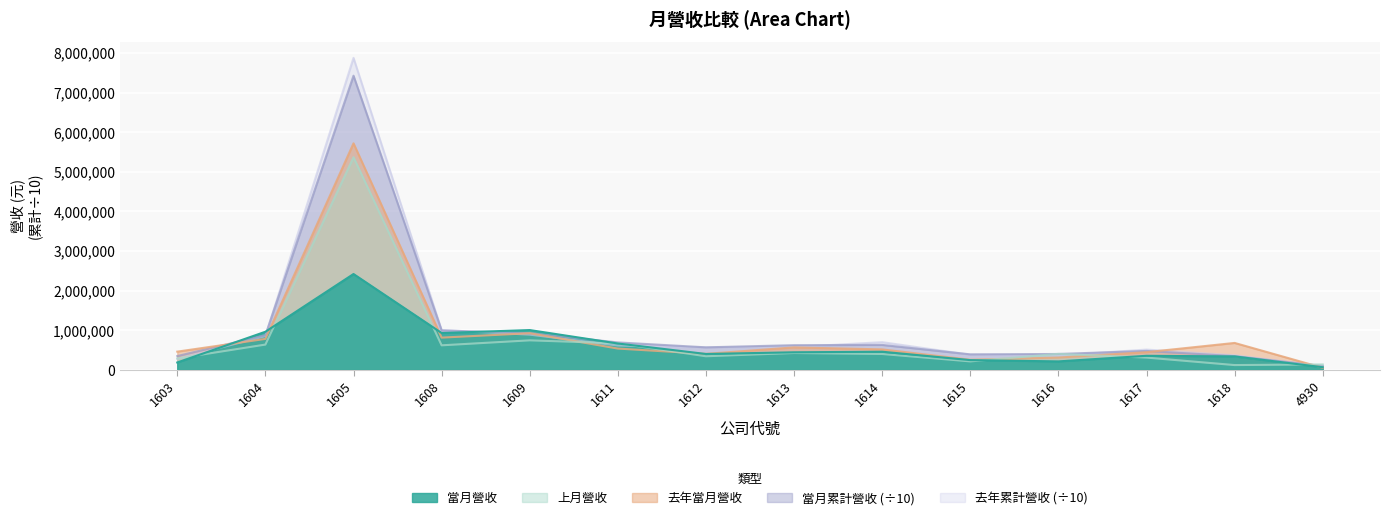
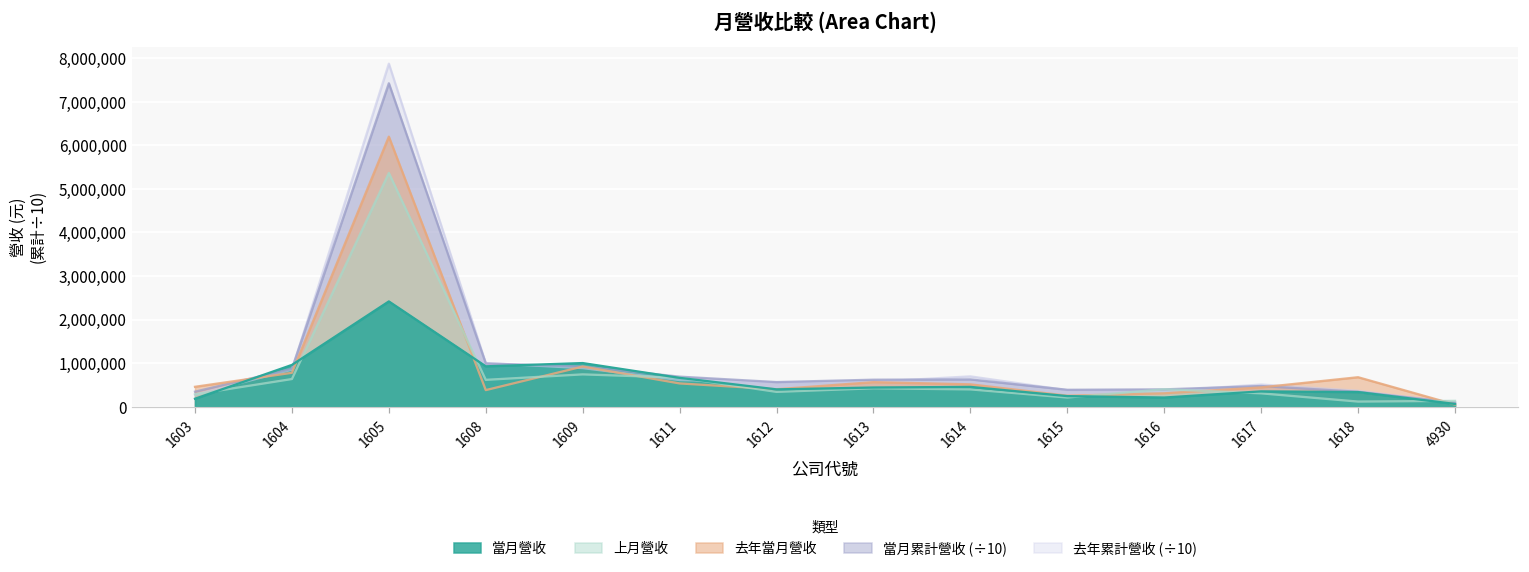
去年當月營收, 1605: 5,700,000 -> 6,200,000
去年當月營收, 1608: 800,000 -> 400,000
